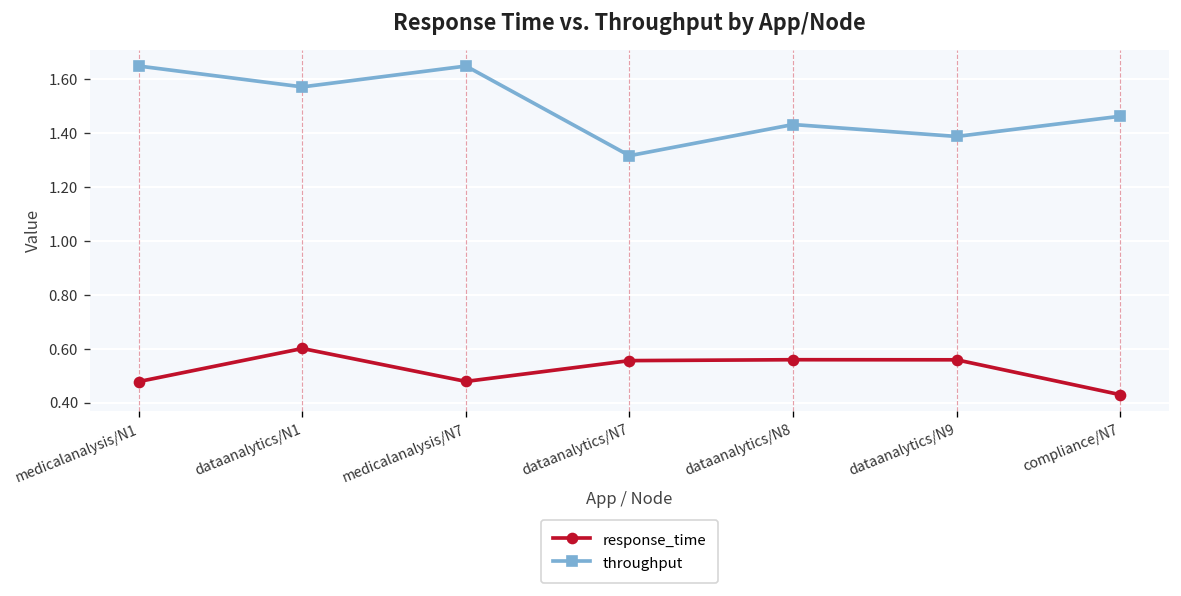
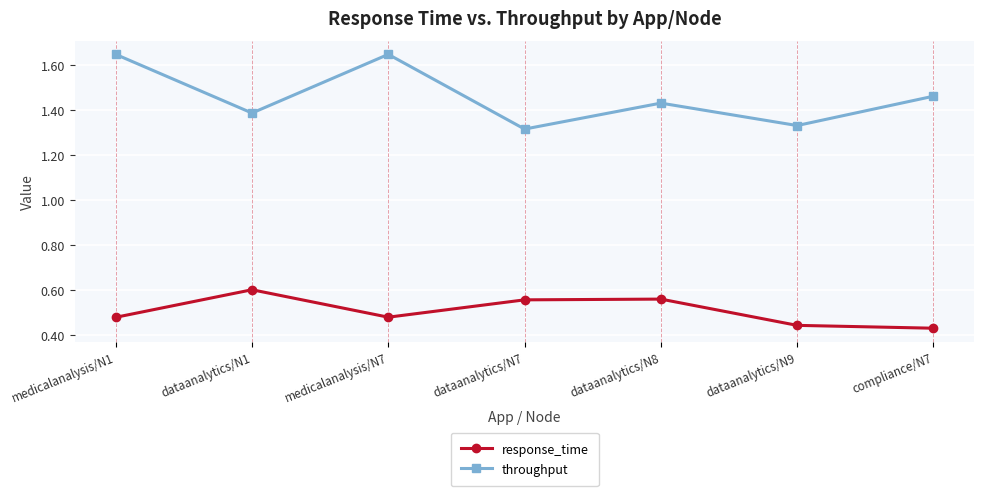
throughput, dataanalytics/N1: 1.57 -> 1.39
response_time, dataanalytics/N9: 0.56 -> 0.44
throughput, dataanalytics/N9: 1.39 -> 1.33
